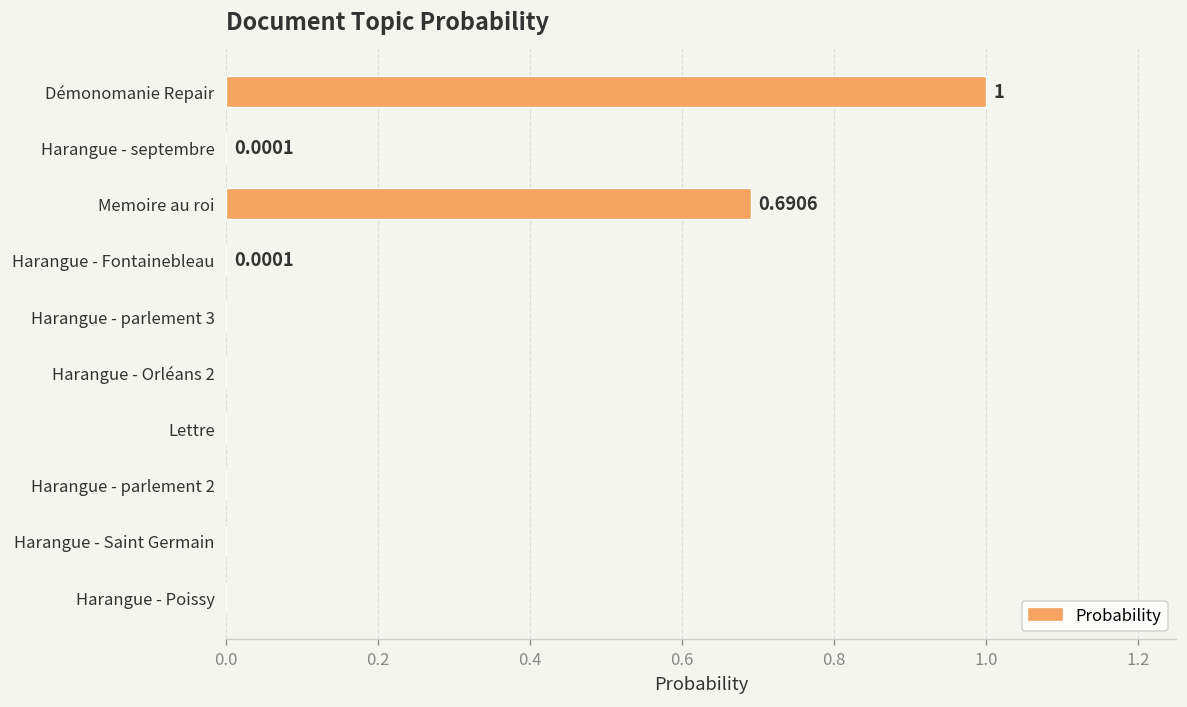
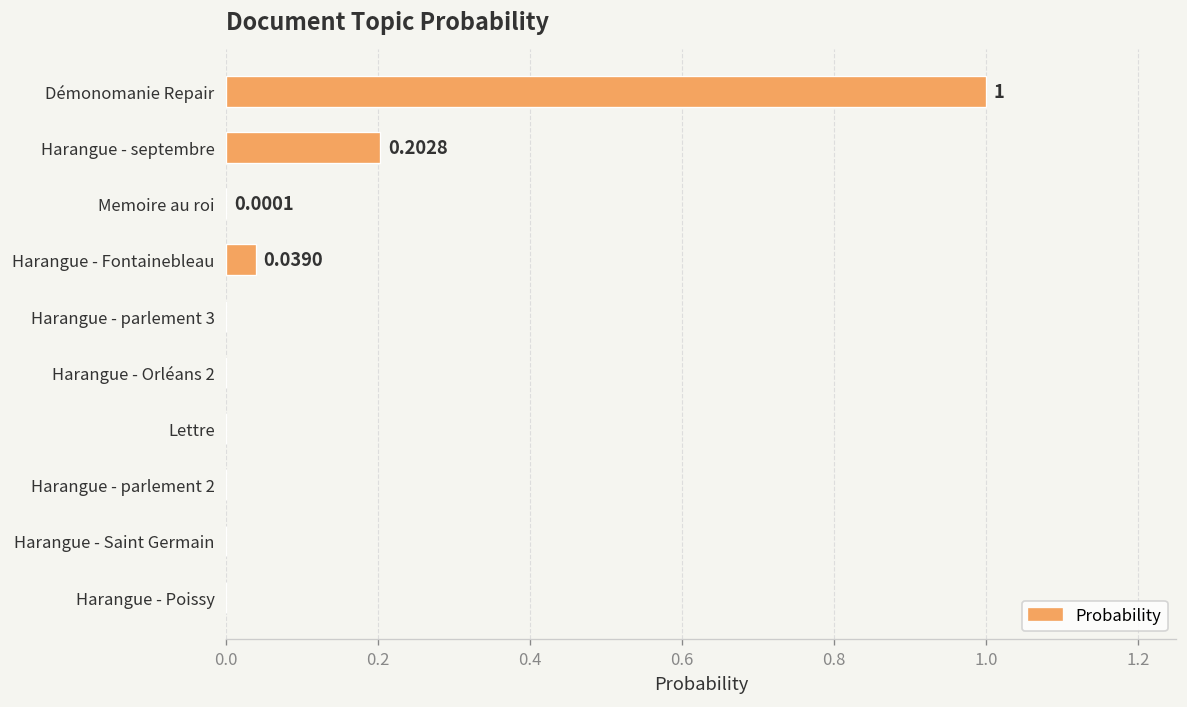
Harangue - septembre: 0.0001 -> 0.2028
Memoire au roi: 0.6906 -> 0.0001
Harangue - Fontainebleau: 0.0001 -> 0.0390
